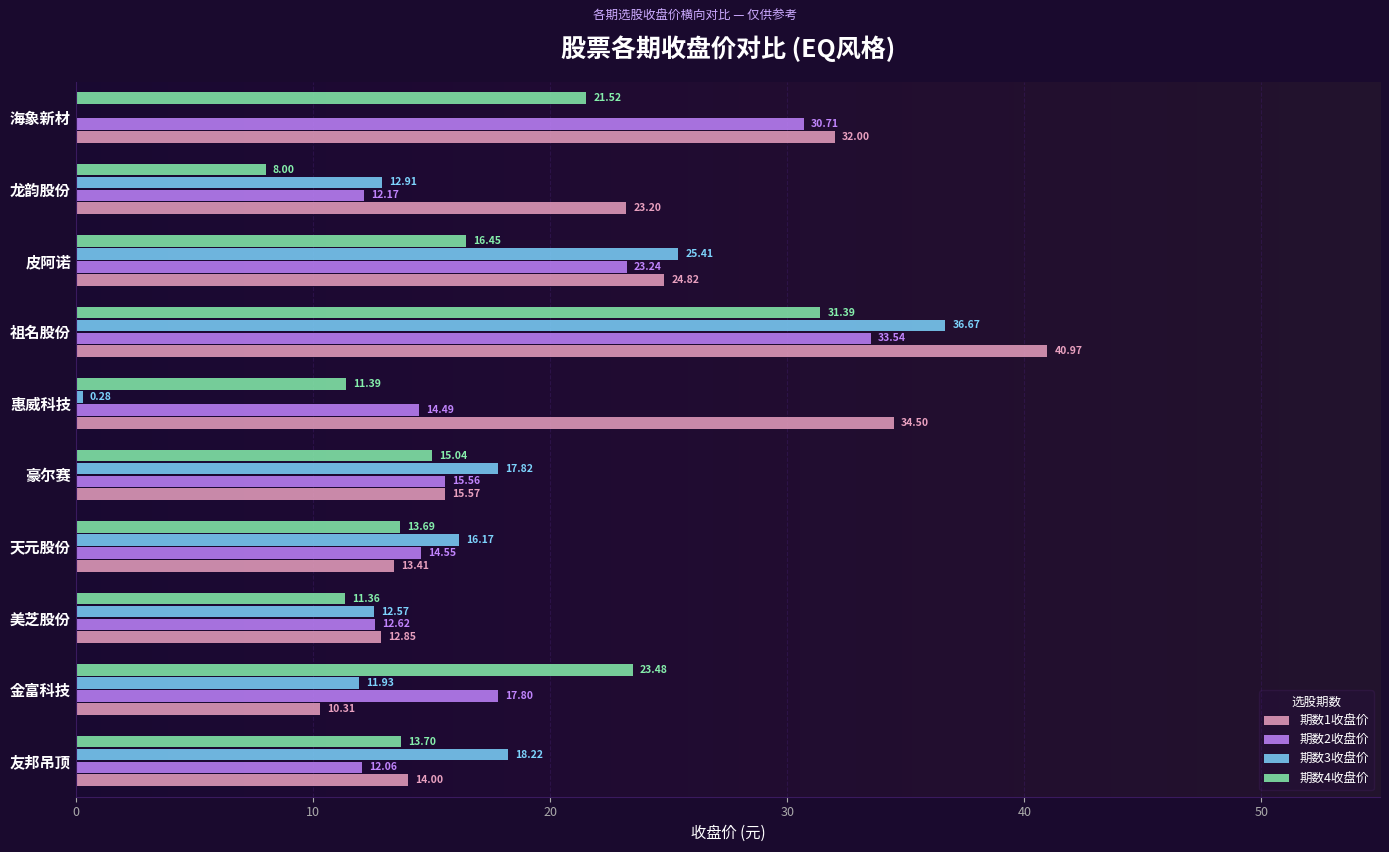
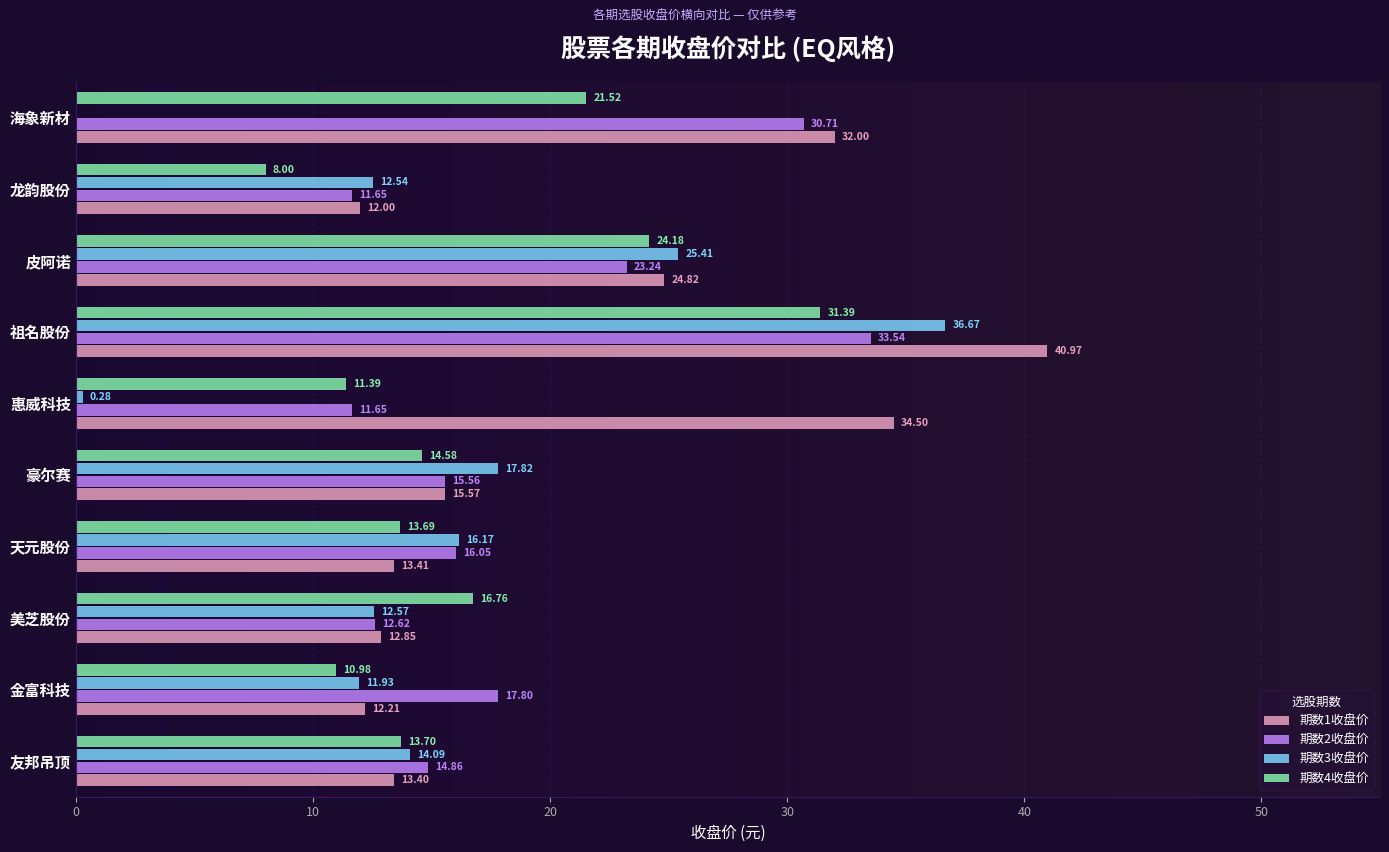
期数3收盘价, 龙韵股份: 12.91 -> 12.54
期数2收盘价, 龙韵股份: 12.17 -> 11.65
期数1收盘价, 龙韵股份: 23.20 -> 12.00
期数4收盘价, 皮阿诺: 16.45 -> 24.18
期数2收盘价, 惠威科技: 14.49 -> 11.65
期数4收盘价, 豪尔赛: 15.04 -> 14.58
期数2收盘价, 天元股份: 14.55 -> 16.05
期数4收盘价, 美芝股份: 11.36 -> 16.76
期数4收盘价, 金富科技: 23.48 -> 10.98
期数1收盘价, 金富科技: 10.31 -> 12.21
期数3收盘价, 友邦吊顶: 18.22 -> 14.09
期数2收盘价, 友邦吊顶: 12.06 -> 14.86
期数1收盘价, 友邦吊顶: 14.00 -> 13.40
